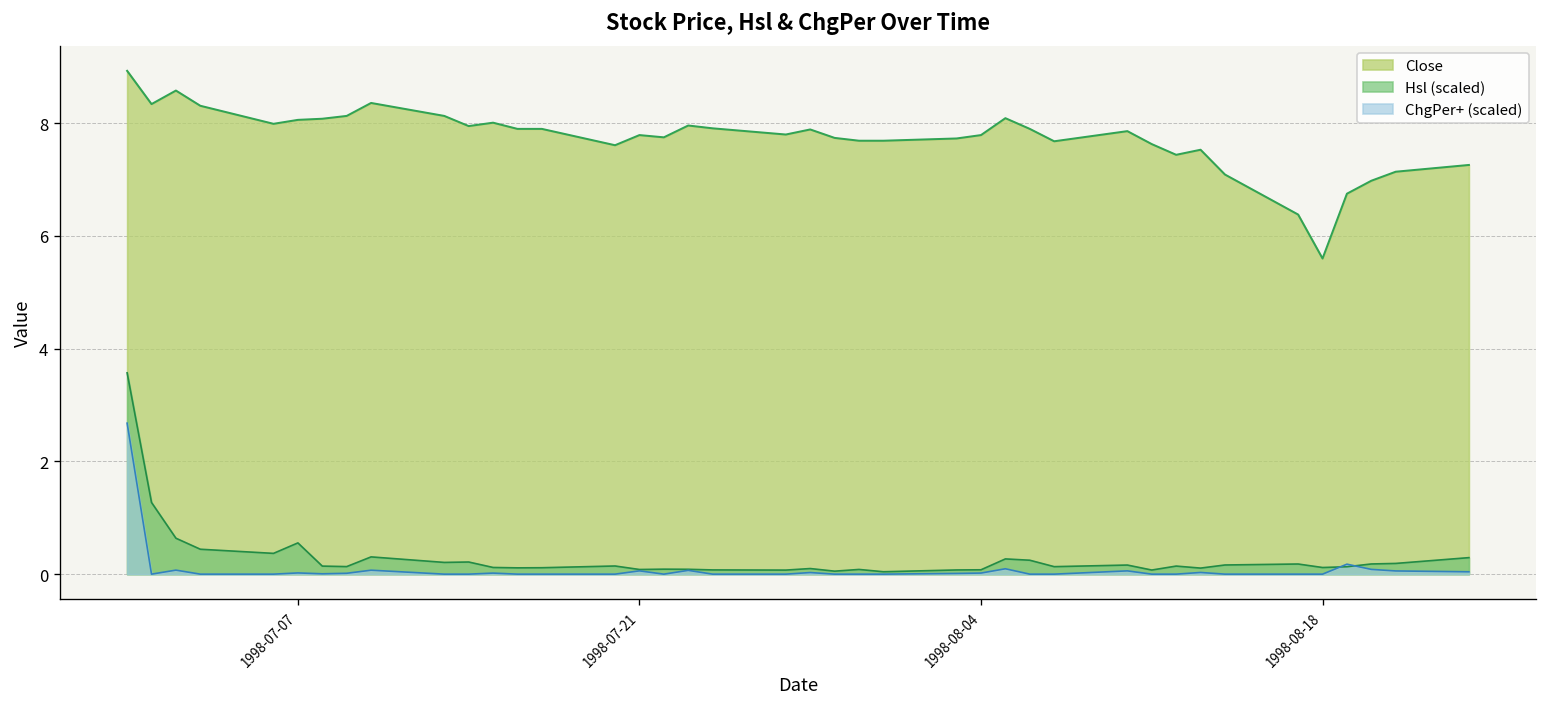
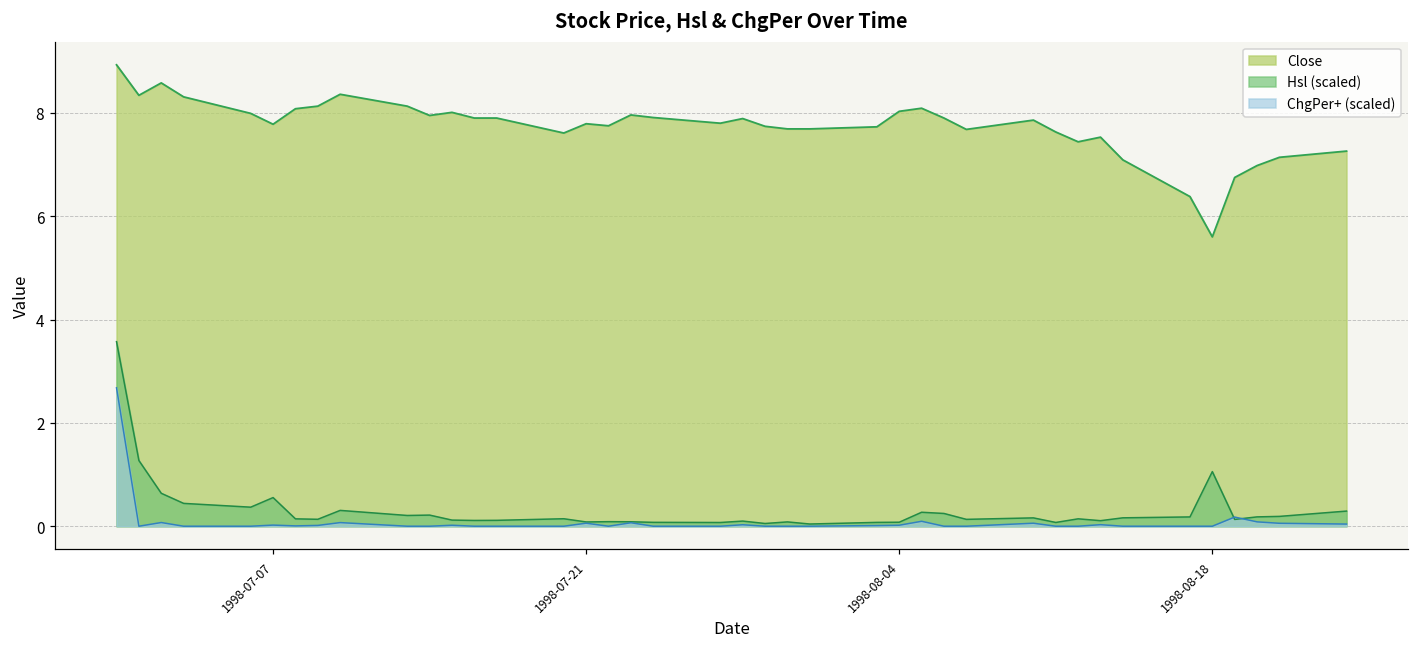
Close, 1998-07-07: 8.1 -> 7.8
Close, 1998-08-04: 7.8 -> 8.0
Hsl (scaled), 1998-08-18: 0.1 -> 1.1
